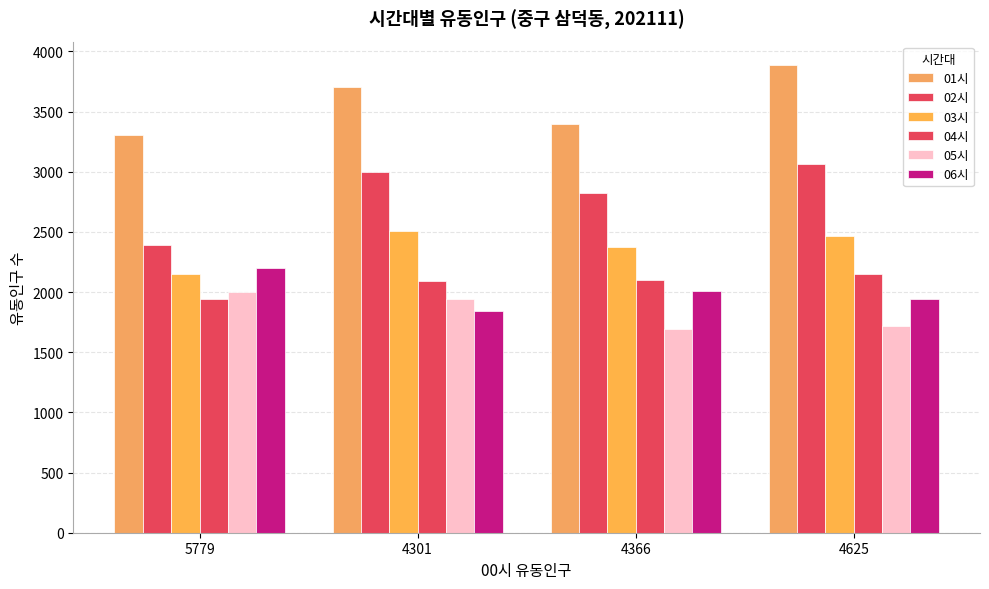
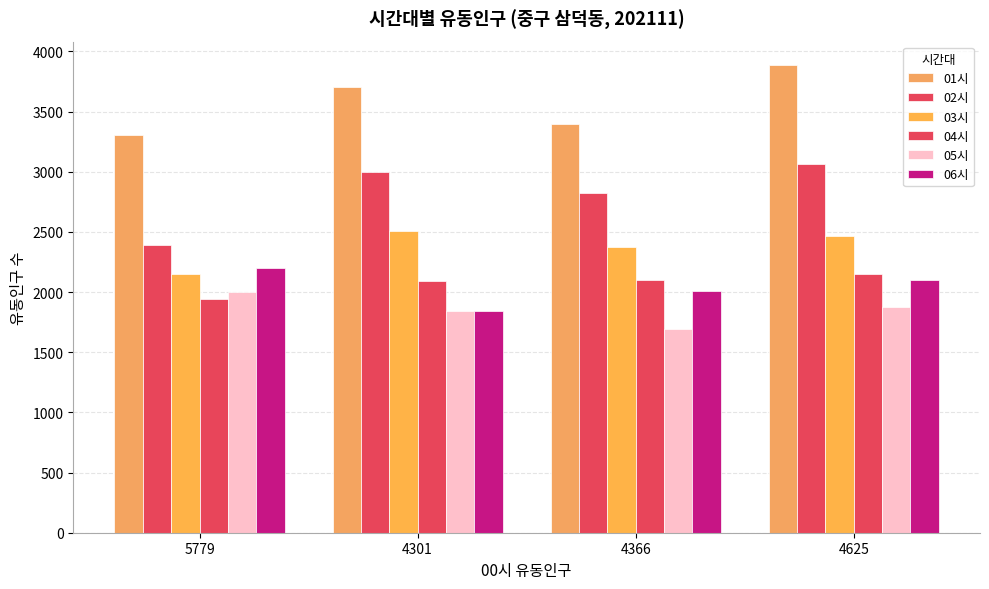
05시, 4301: 1940 -> 1840
05시, 4625: 1720 -> 1880
06시, 4625: 1950 -> 2100
